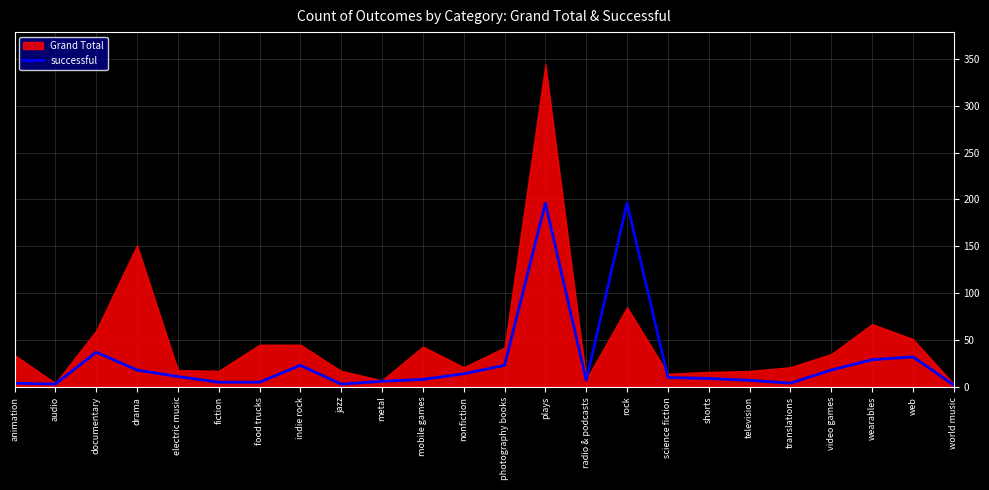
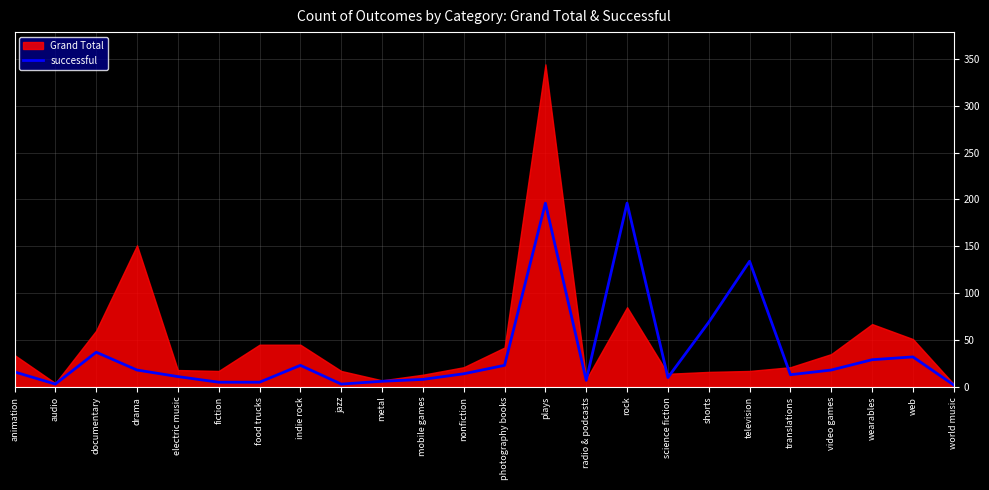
successful, animation: 0 -> 20
Grand Total, mobile games: 40 -> 10
successful, shorts: 10 -> 70
successful, television: 10 -> 130
successful, translations: 0 -> 10
